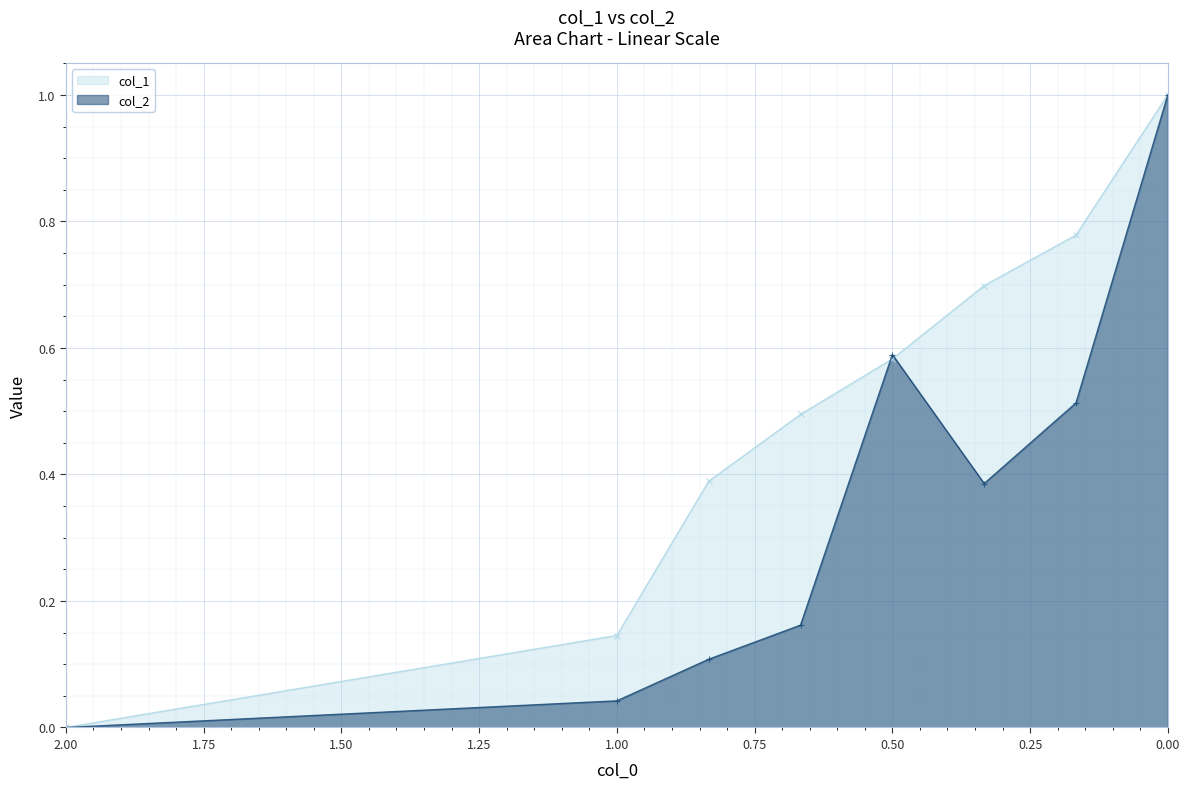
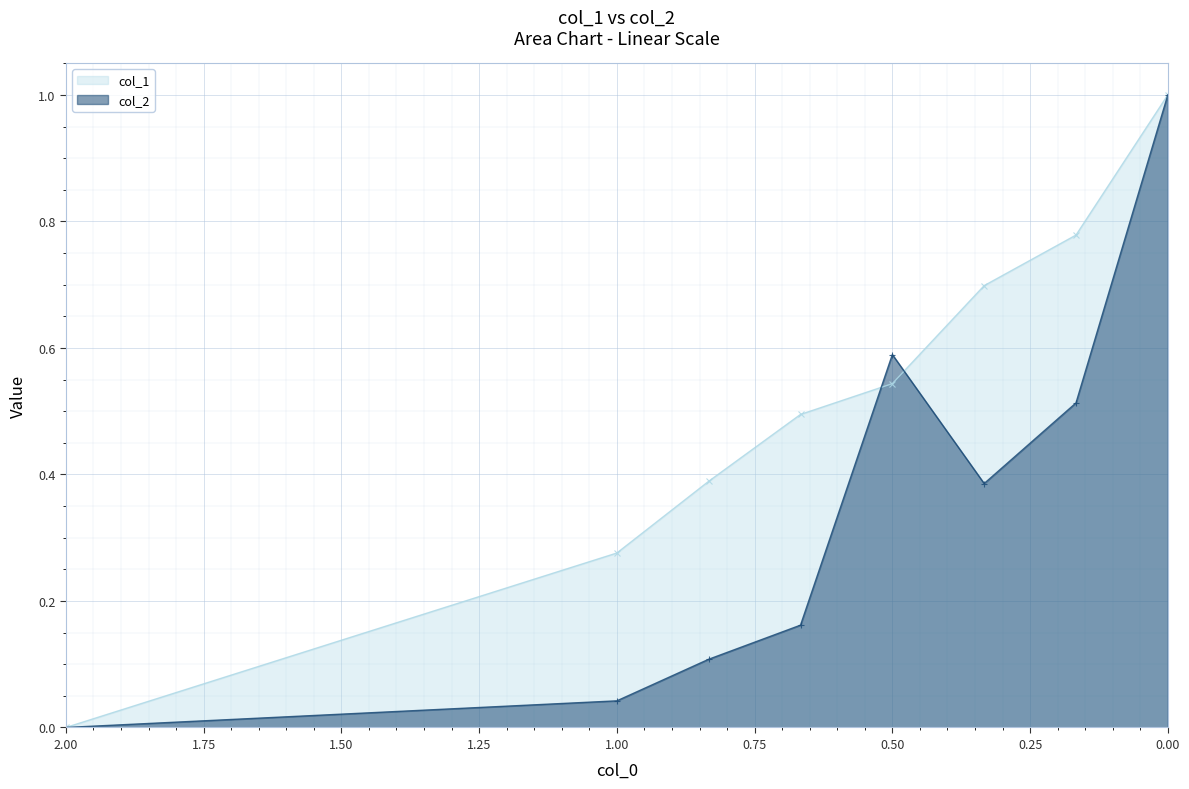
col_1, 1.00: 0.15 -> 0.28
col_1, 0.50: 0.58 -> 0.54
